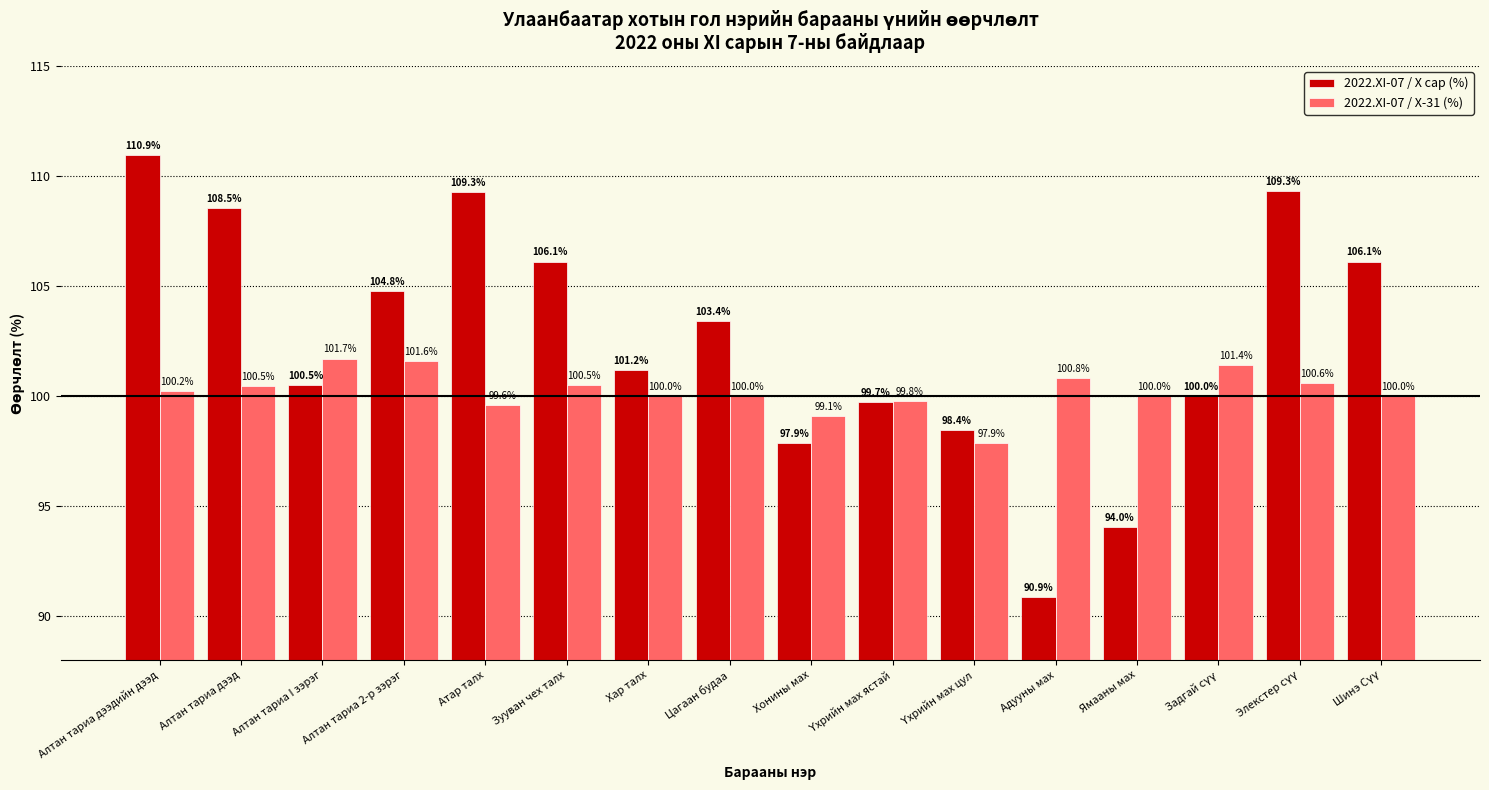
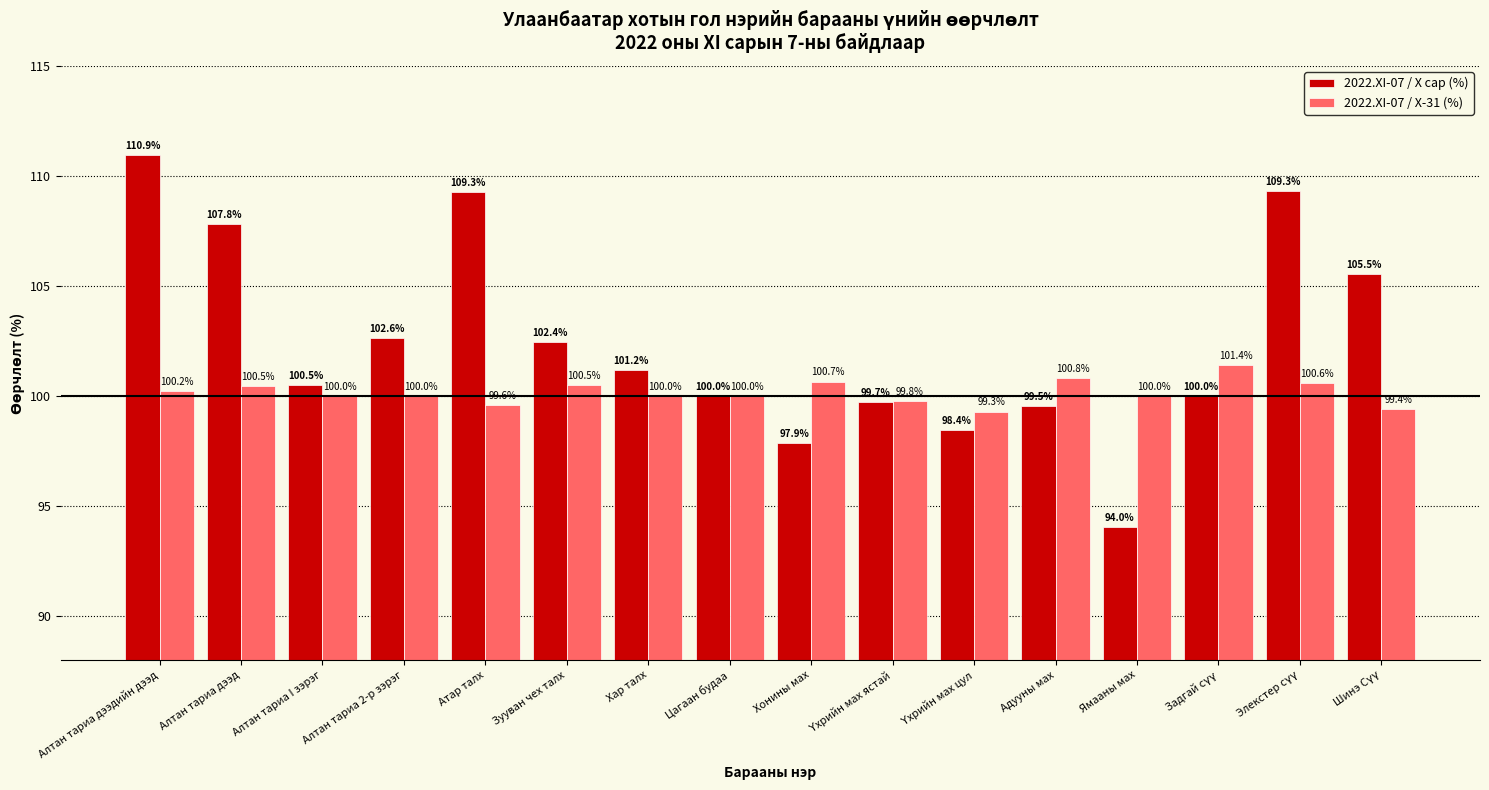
2022.XI-07 / X сар (%), Алтан тариа дээд: 108.5% -> 107.8%
2022.XI-07 / X-31 (%), Алтан тариа I зэрэг: 101.7% -> 100.0%
2022.XI-07 / X сар (%), Алтан тариа 2-р зэрэг: 104.8% -> 102.6%
2022.XI-07 / X-31 (%), Алтан тариа 2-р зэрэг: 101.6% -> 100.0%
2022.XI-07 / X сар (%), Зууван чех талх: 106.1% -> 102.4%
2022.XI-07 / X сар (%), Цагаан будаа: 103.4% -> 100.0%
2022.XI-07 / X-31 (%), Хонины мах: 99.1% -> 100.7%
2022.XI-07 / X-31 (%), Үхрийн мах цул: 97.9% -> 99.3%
2022.XI-07 / X сар (%), Адууны мах: 90.9% -> 99.5%
2022.XI-07 / X сар (%), Шинэ Сүү: 106.1% -> 105.5%
2022.XI-07 / X-31 (%), Шинэ Сүү: 100.0% -> 99.4%
